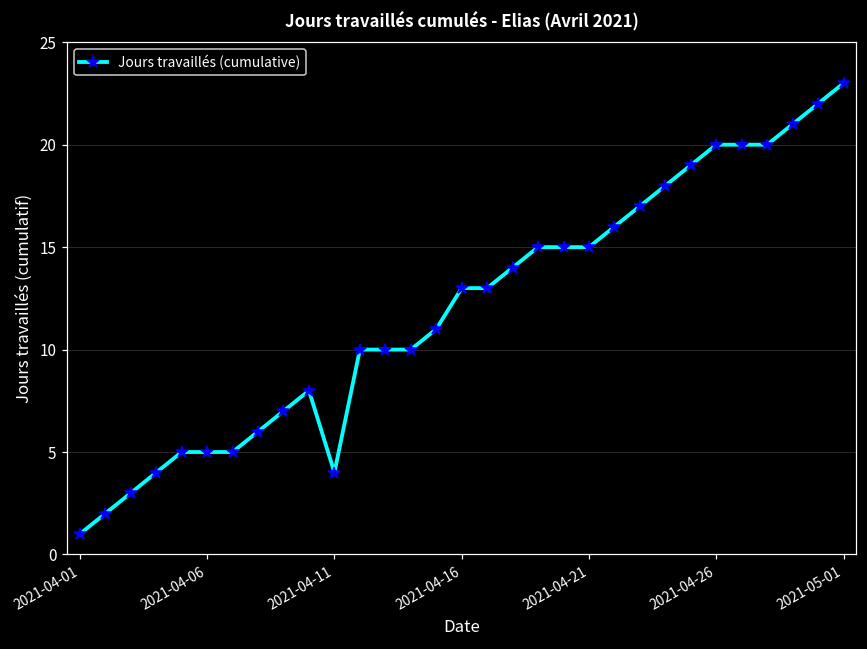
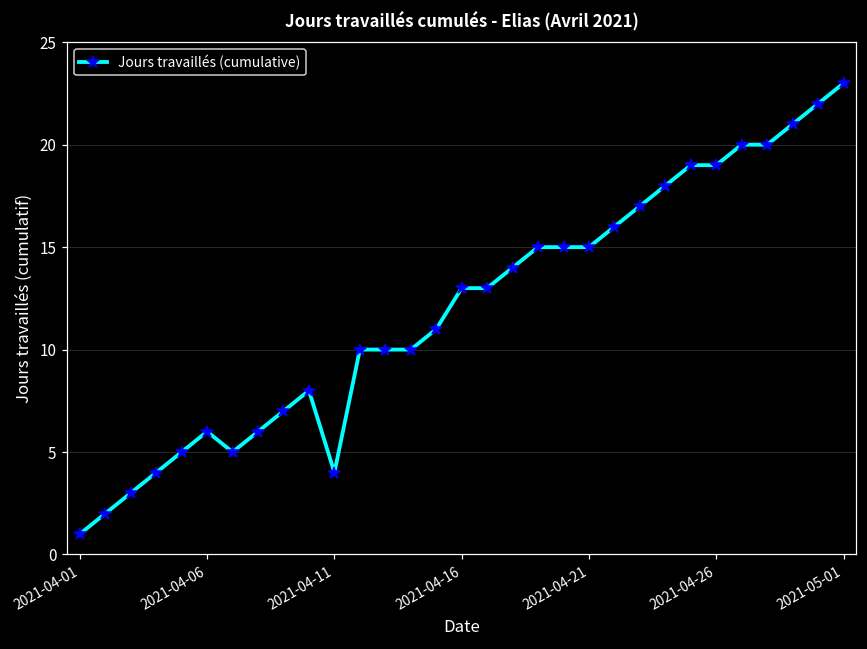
2021-04-06: 5 -> 6
2021-04-26: 20 -> 19
